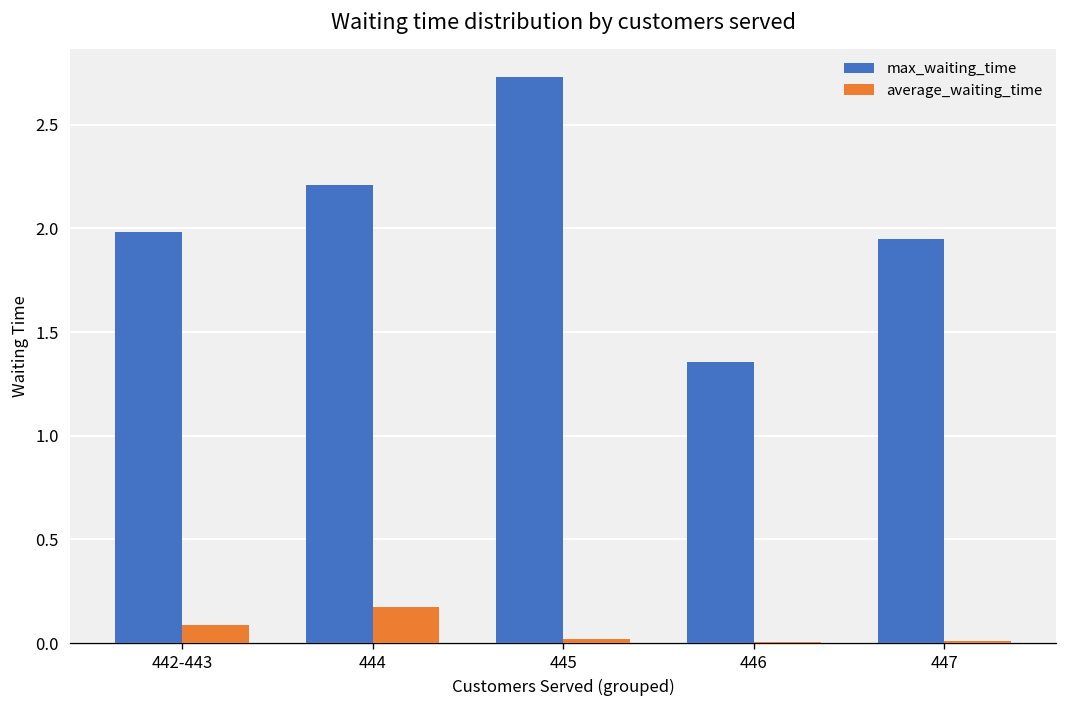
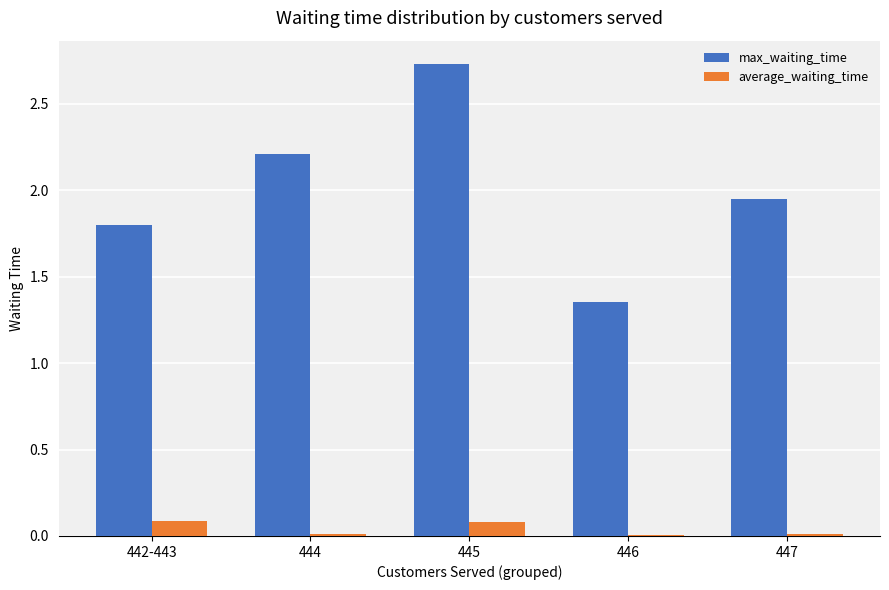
max_waiting_time, 442-443: 1.98 -> 1.80
average_waiting_time, 444: 0.17 -> 0.01
average_waiting_time, 445: 0.02 -> 0.08
